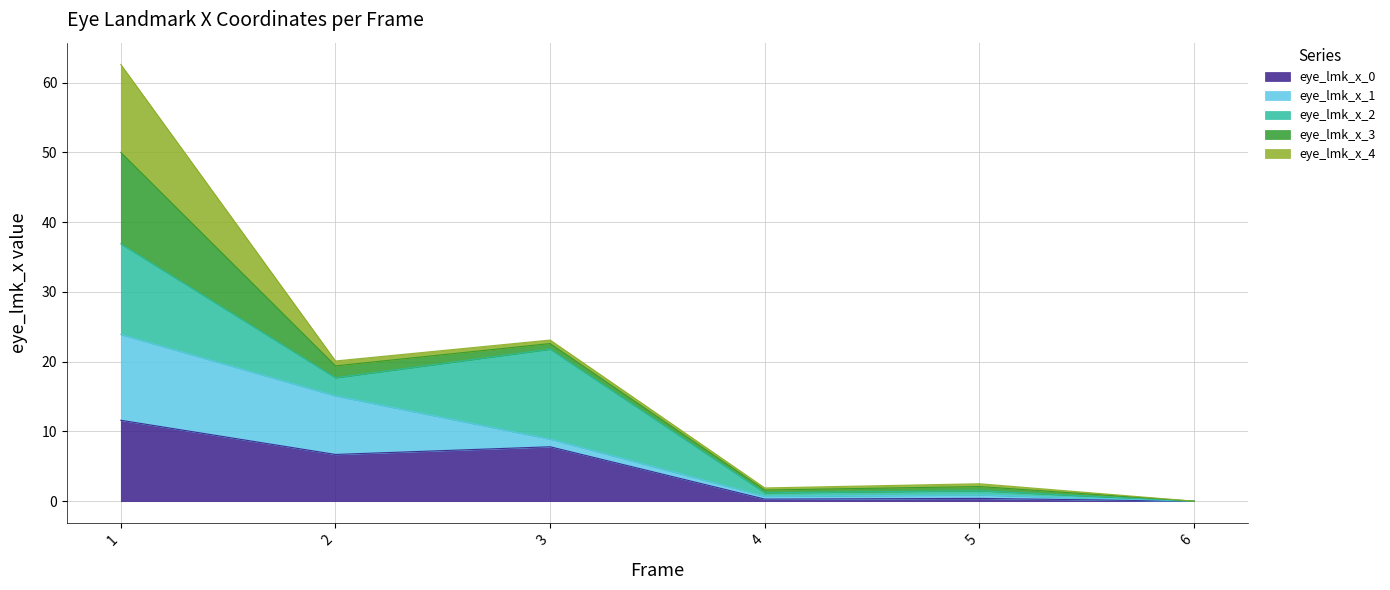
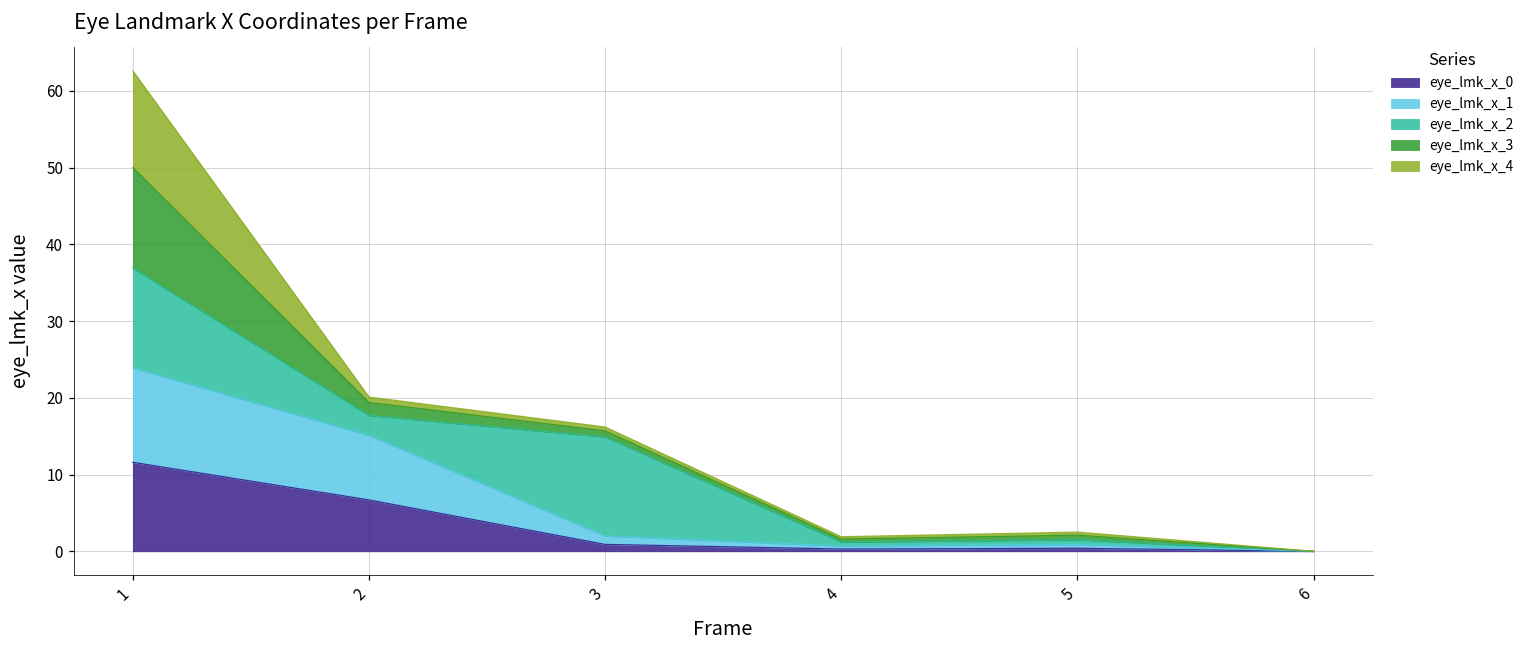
eye_lmk_x_0, 3: 8 -> 1
